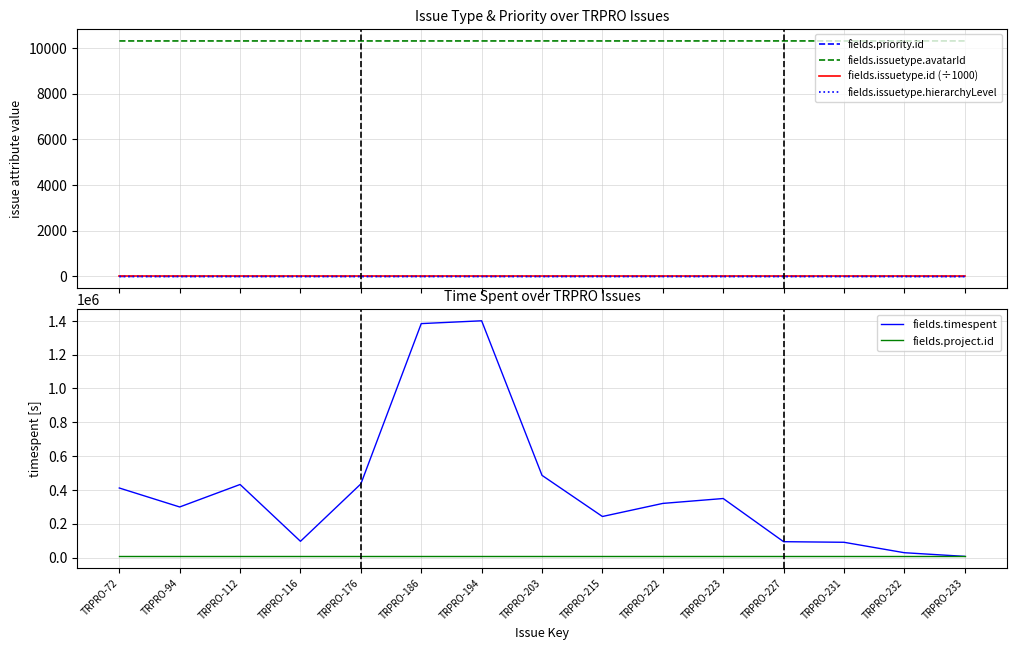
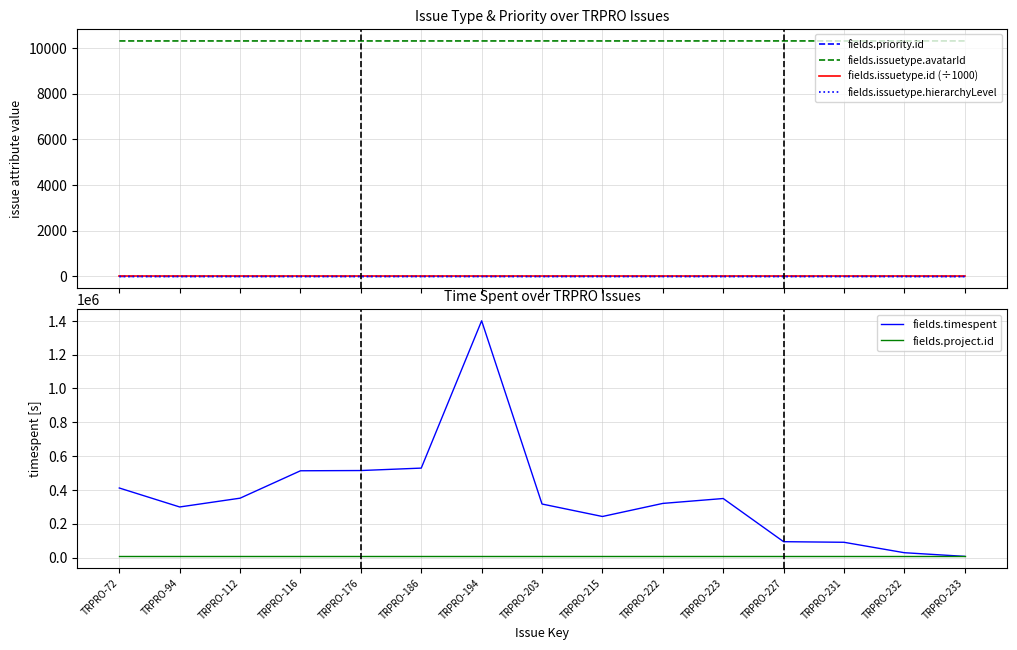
Time Spent over TRPRO Issues, fields.timespent, TRPRO-112: 430000 -> 350000
Time Spent over TRPRO Issues, fields.timespent, TRPRO-116: 100000 -> 510000
Time Spent over TRPRO Issues, fields.timespent, TRPRO-176: 440000 -> 510000
Time Spent over TRPRO Issues, fields.timespent, TRPRO-186: 1380000 -> 530000
Time Spent over TRPRO Issues, fields.timespent, TRPRO-203: 490000 -> 320000
